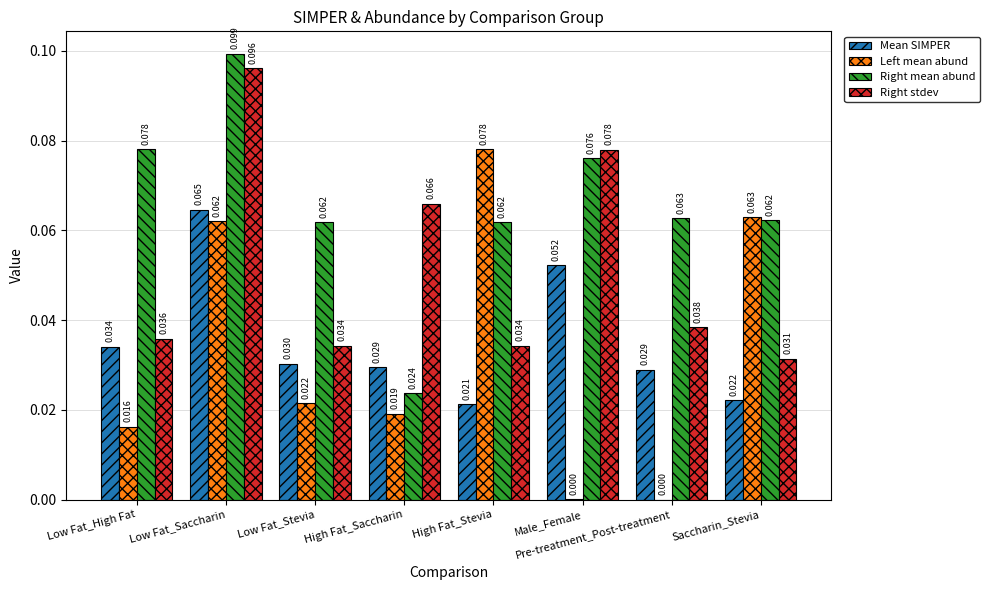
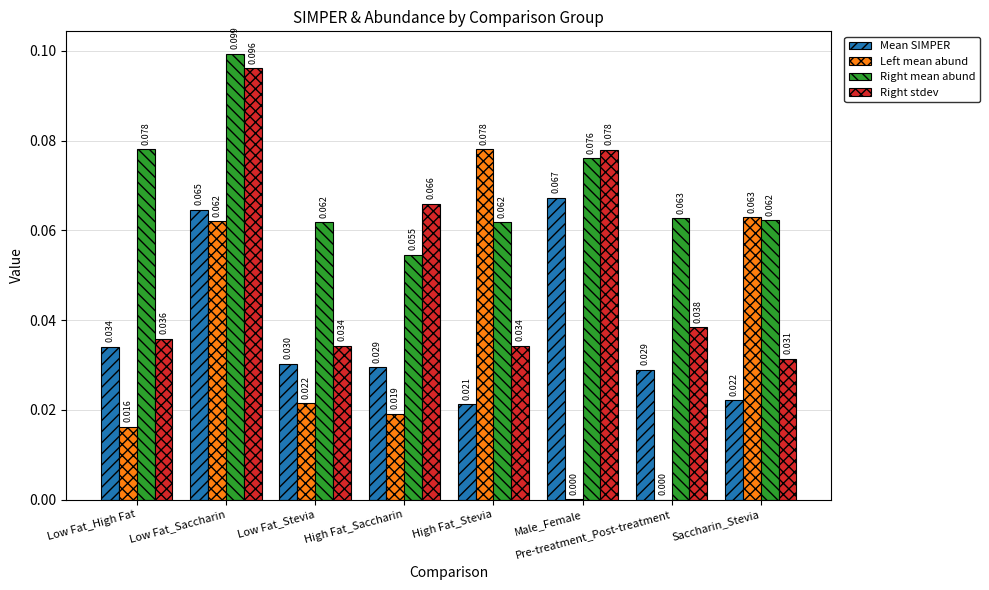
Right mean abund, High Fat_Saccharin: 0.024 -> 0.055
Mean SIMPER, Male_Female: 0.052 -> 0.067
